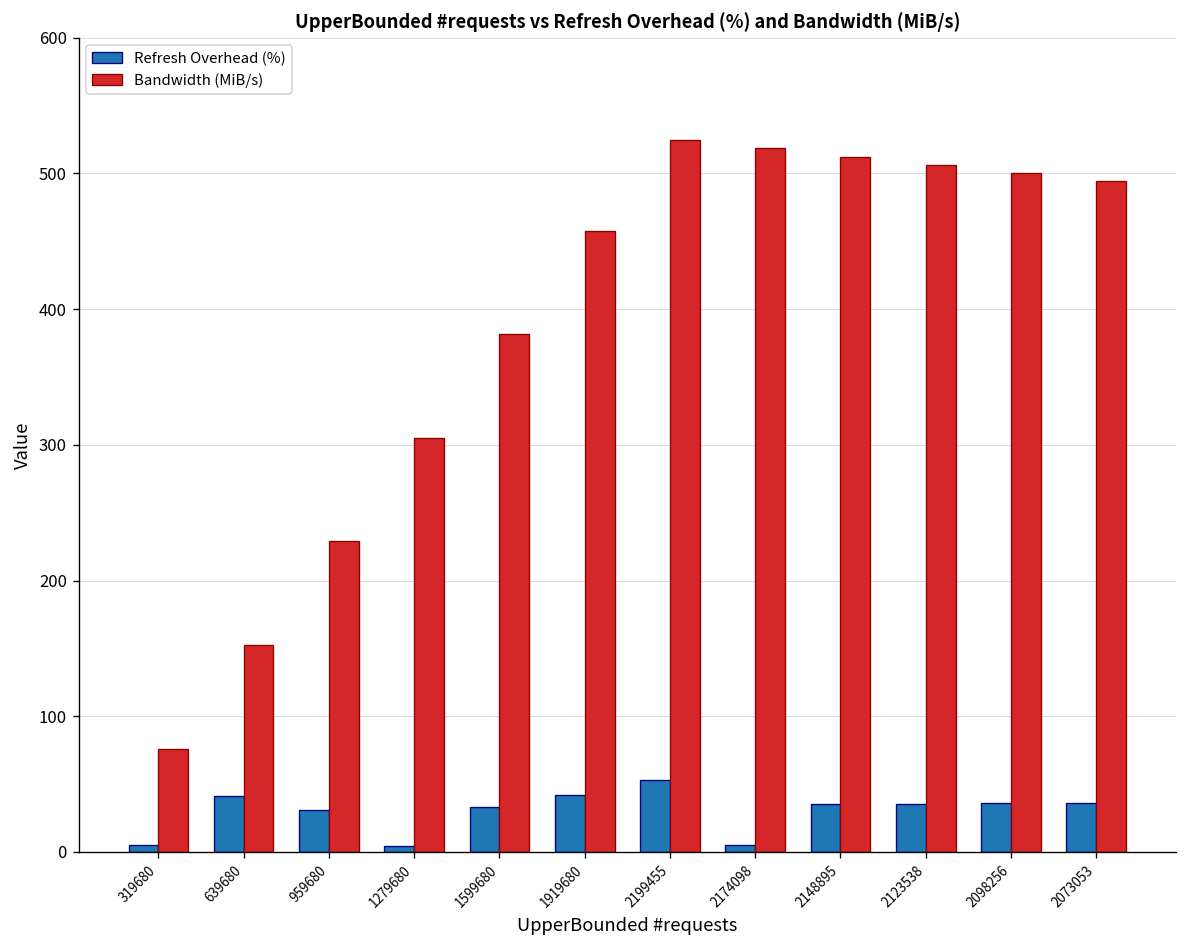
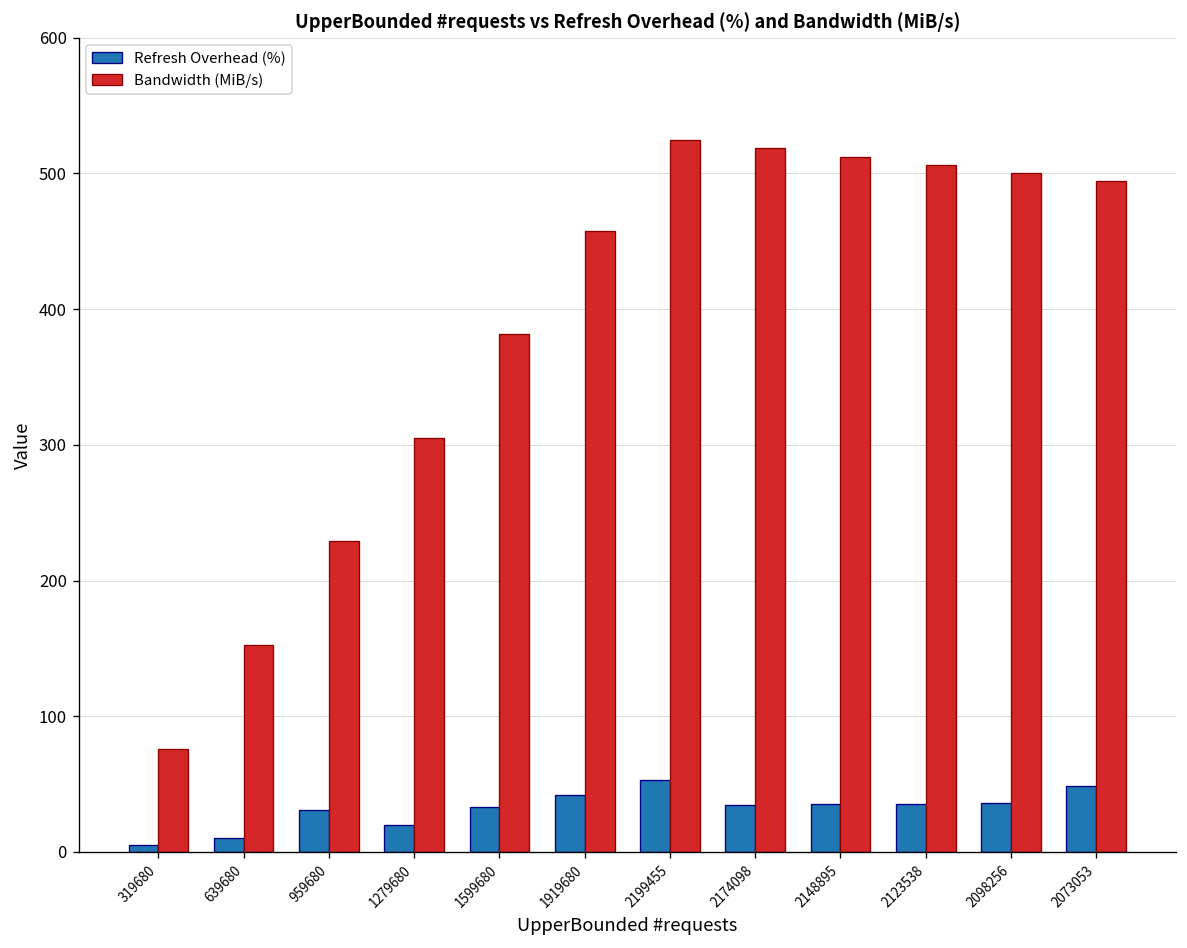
Refresh Overhead (%), 639680: 41 -> 10
Refresh Overhead (%), 1279680: 4 -> 20
Refresh Overhead (%), 2174098: 5 -> 35
Refresh Overhead (%), 2073053: 36 -> 48
